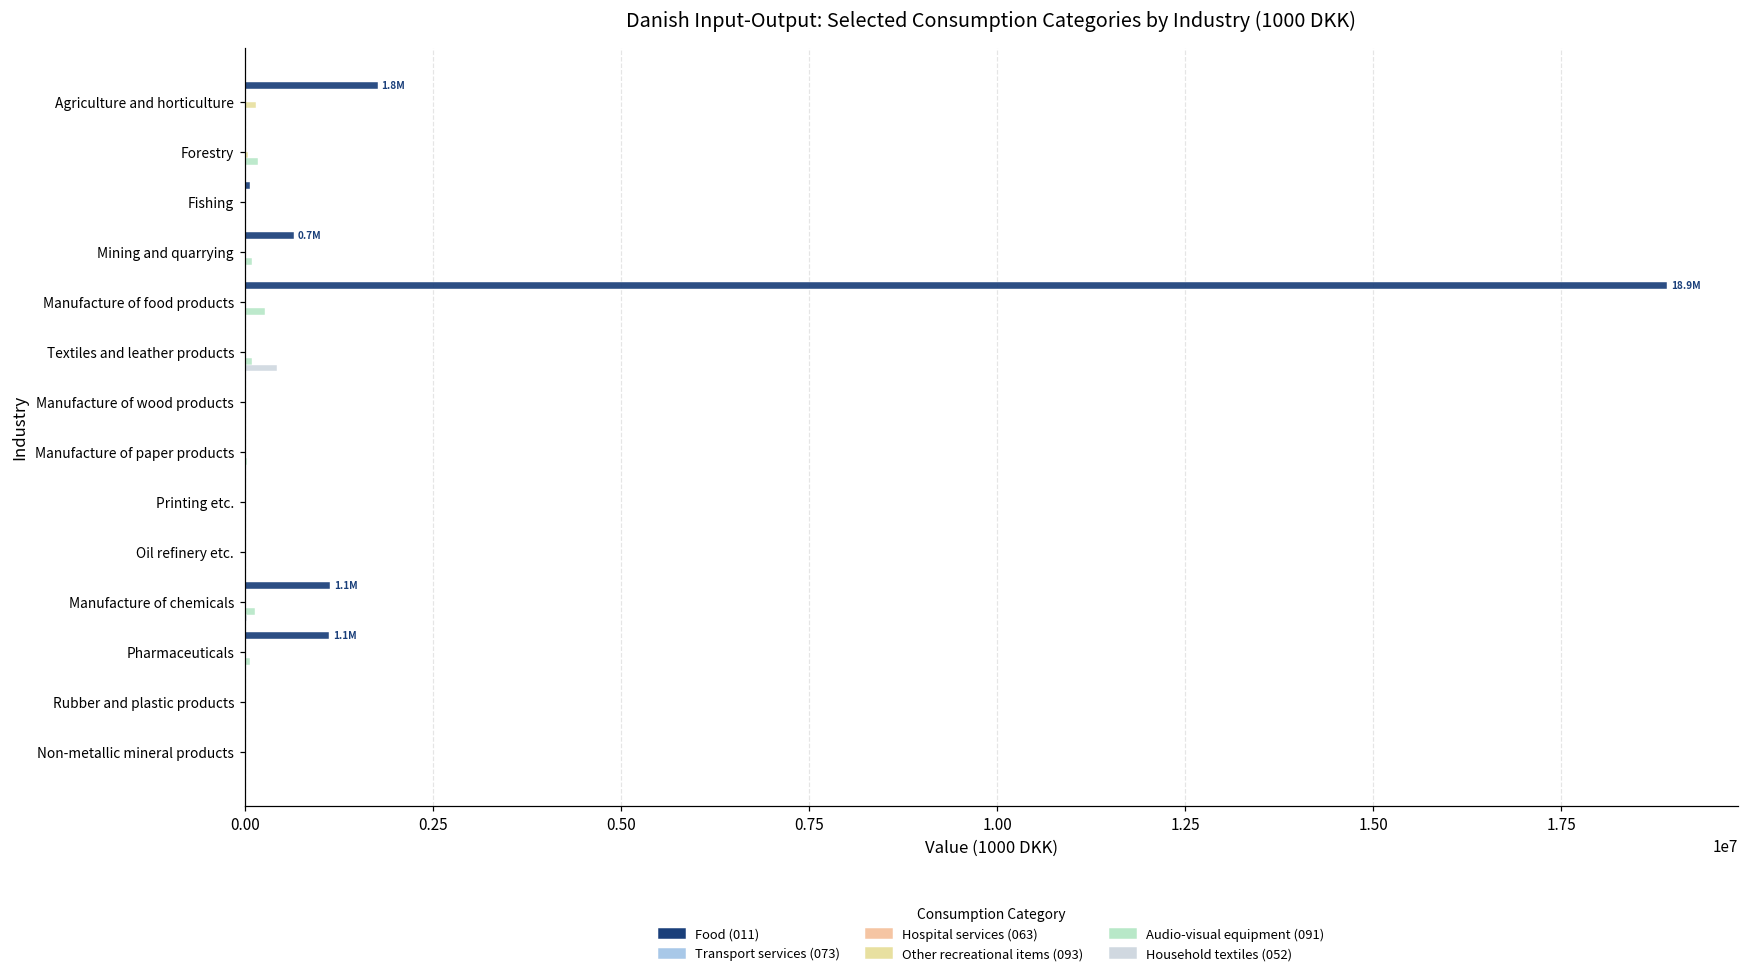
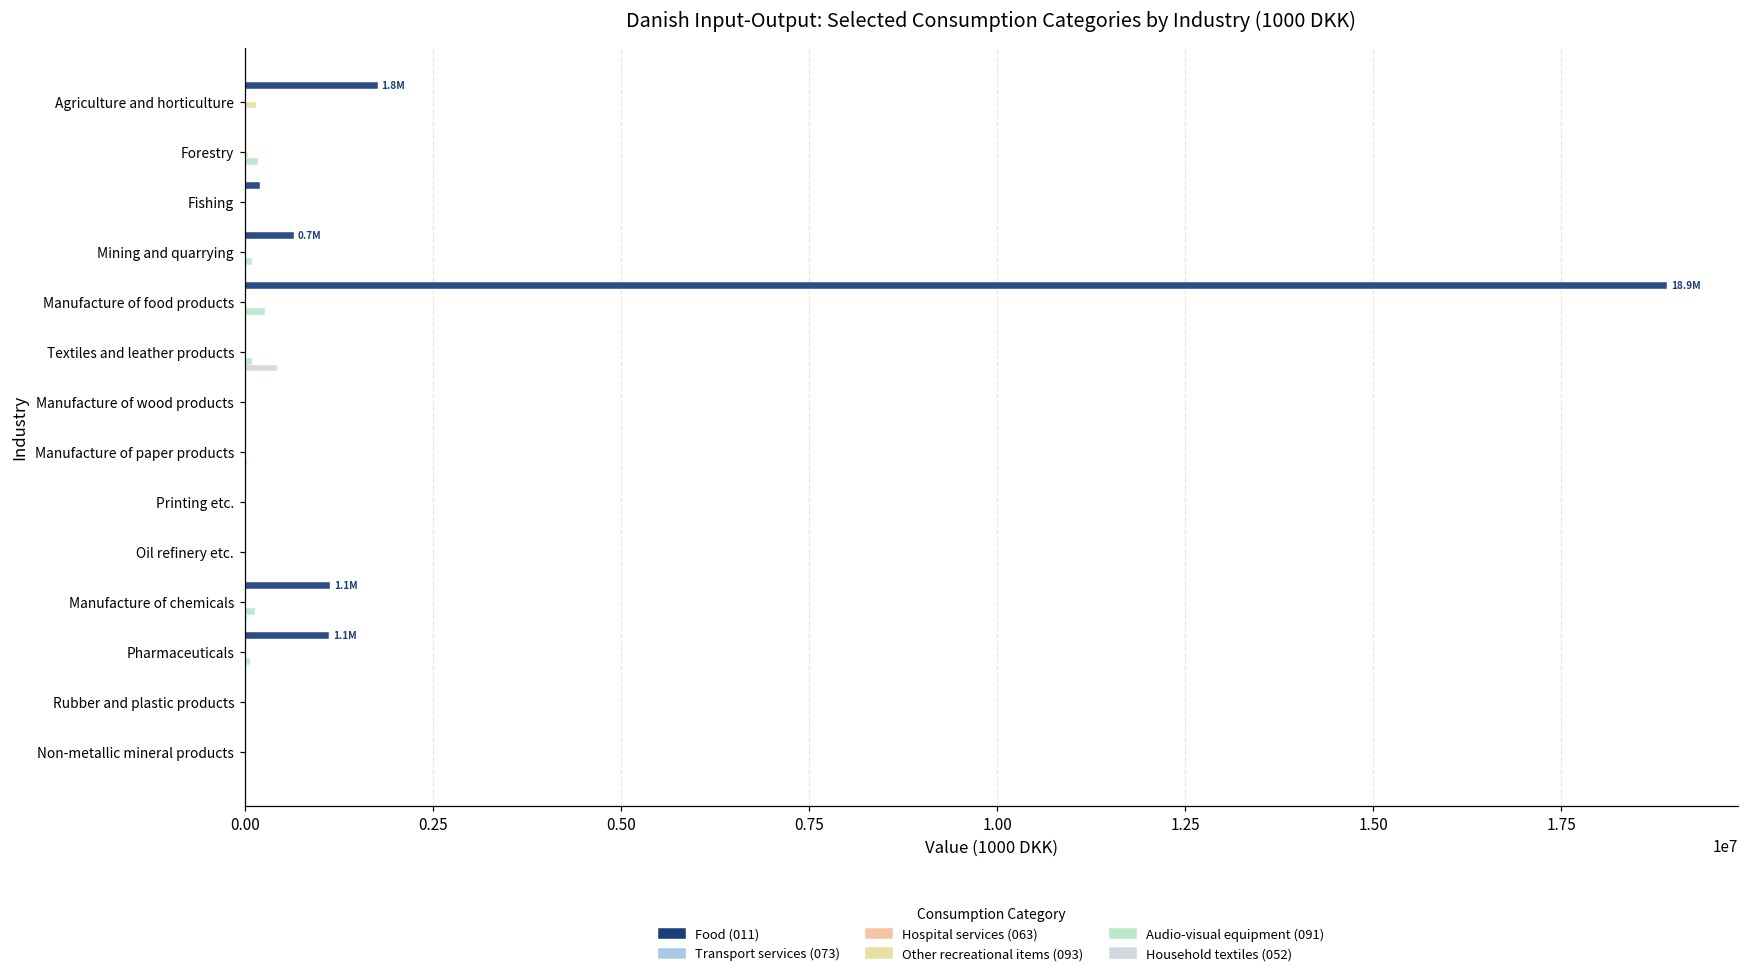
Food (011), Fishing: 100000 -> 200000
